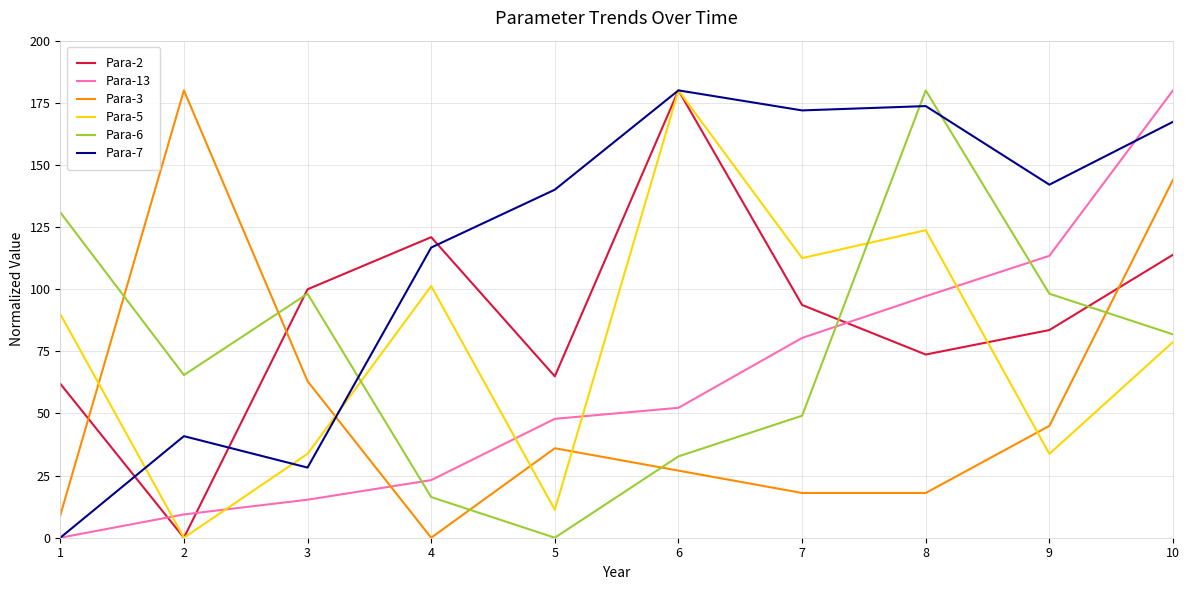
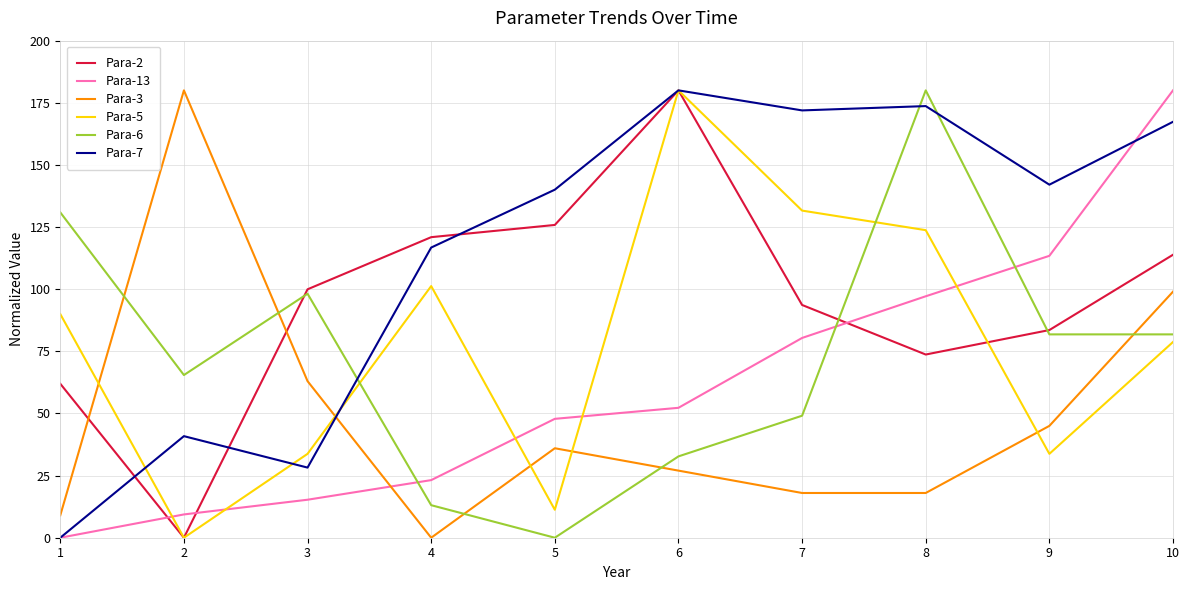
Para-6, 4: 16 -> 13
Para-2, 5: 65 -> 126
Para-5, 7: 113 -> 132
Para-6, 9: 98 -> 82
Para-3, 10: 144 -> 99
